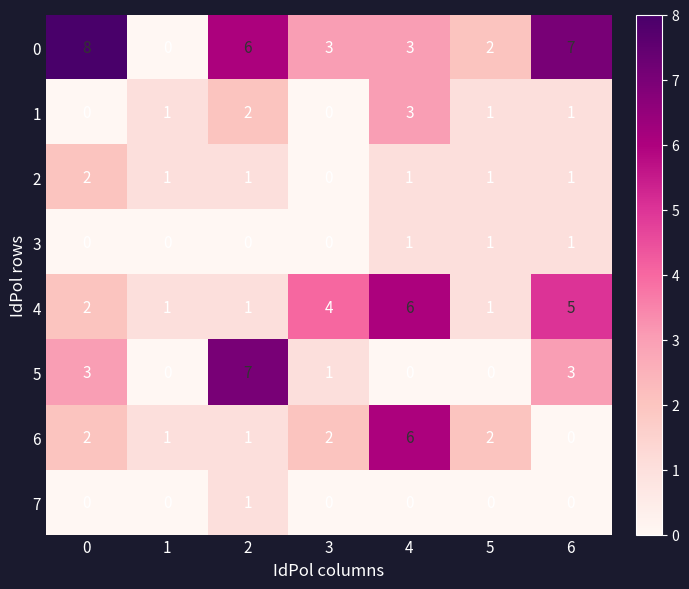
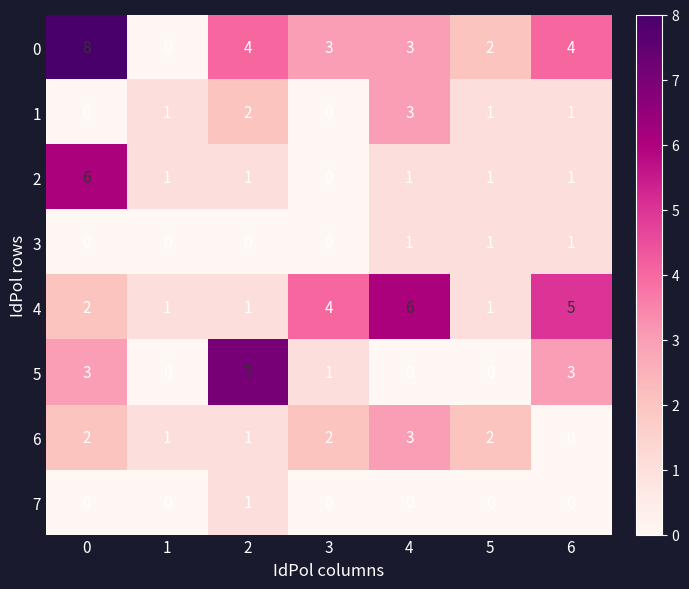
0, 2: 6 -> 4
0, 6: 7 -> 4
2, 0: 2 -> 6
6, 4: 6 -> 3
